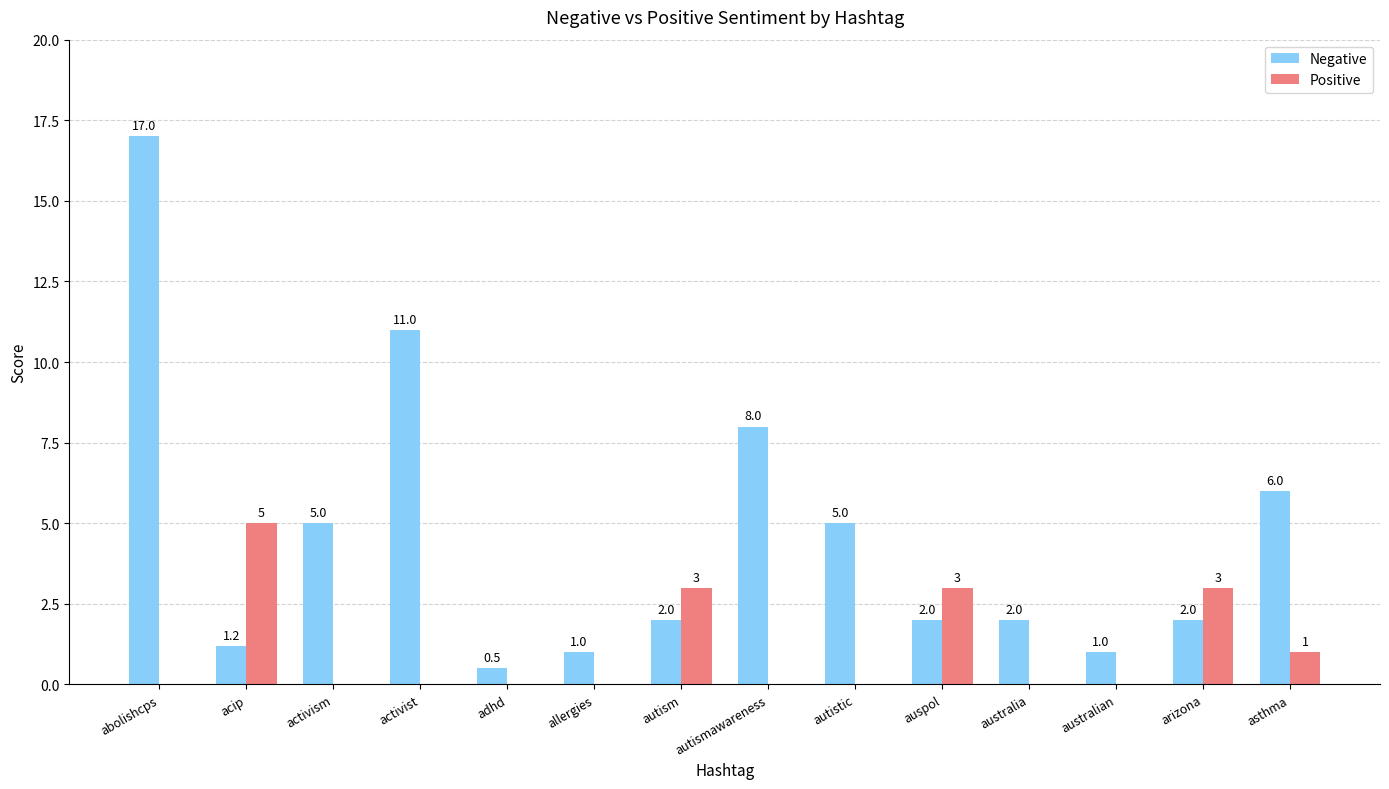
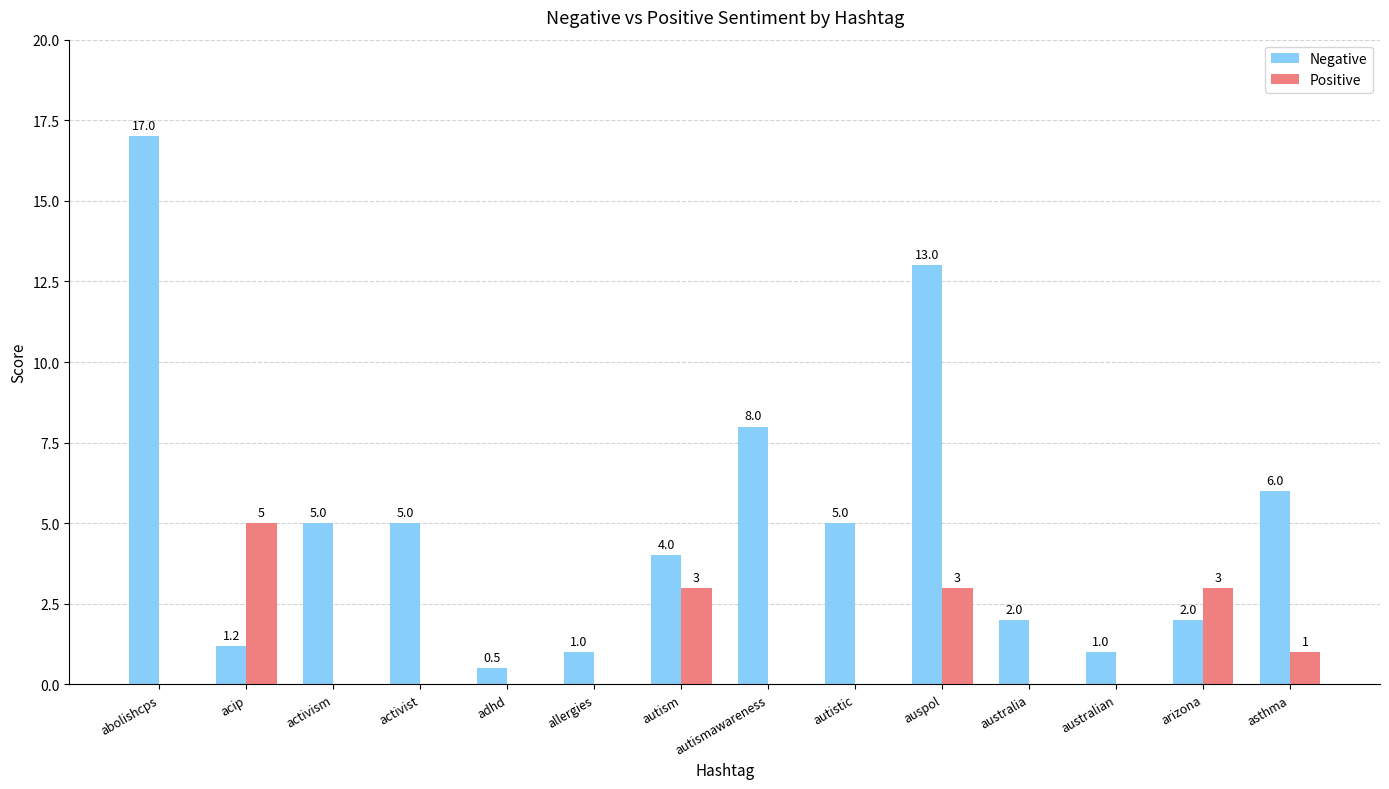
Negative, activist: 11.0 -> 5.0
Negative, autism: 2.0 -> 4.0
Negative, auspol: 2.0 -> 13.0
